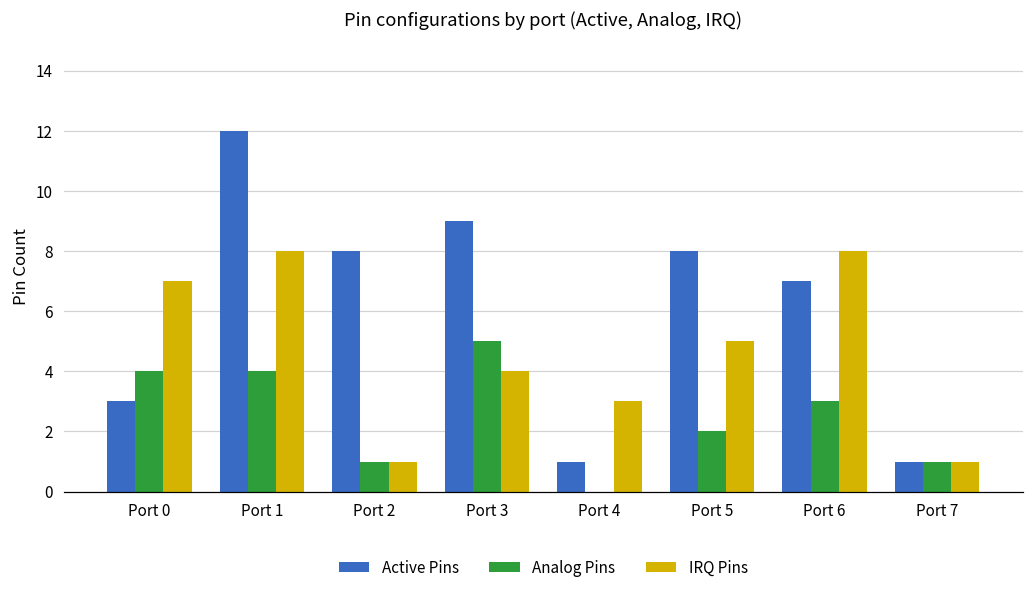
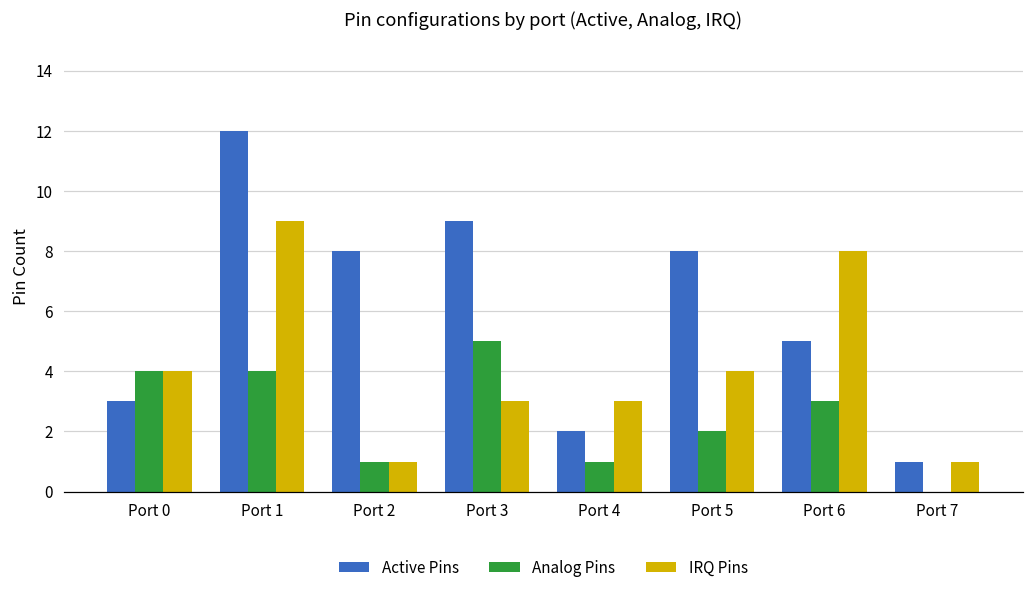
IRQ Pins, Port 0: 7 -> 4
IRQ Pins, Port 1: 8 -> 9
IRQ Pins, Port 3: 4 -> 3
Active Pins, Port 4: 1 -> 2
Analog Pins, Port 4: 0 -> 1
IRQ Pins, Port 5: 5 -> 4
Active Pins, Port 6: 7 -> 5
Analog Pins, Port 7: 1 -> 0
